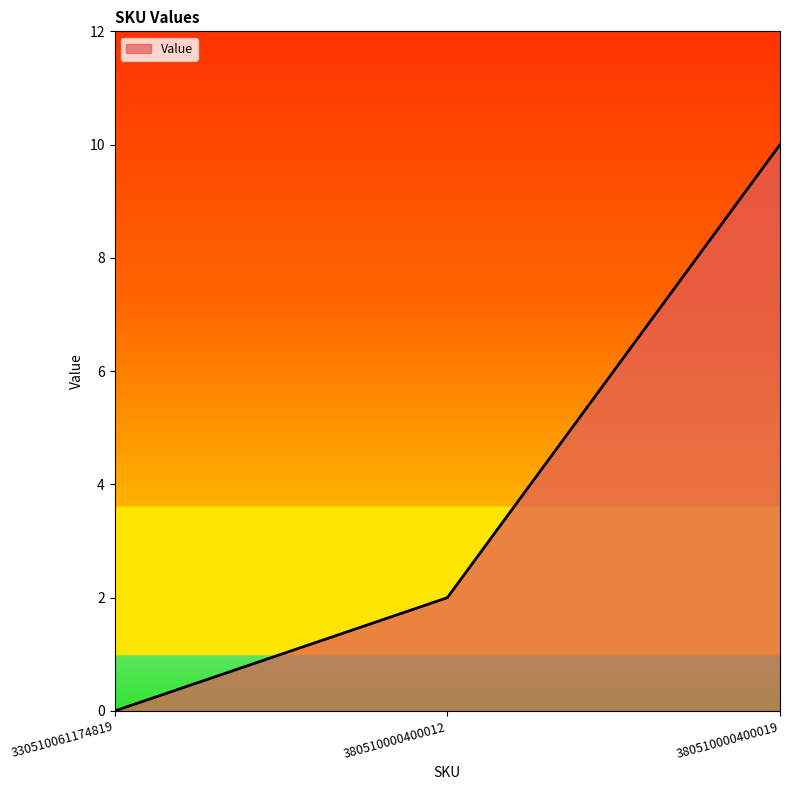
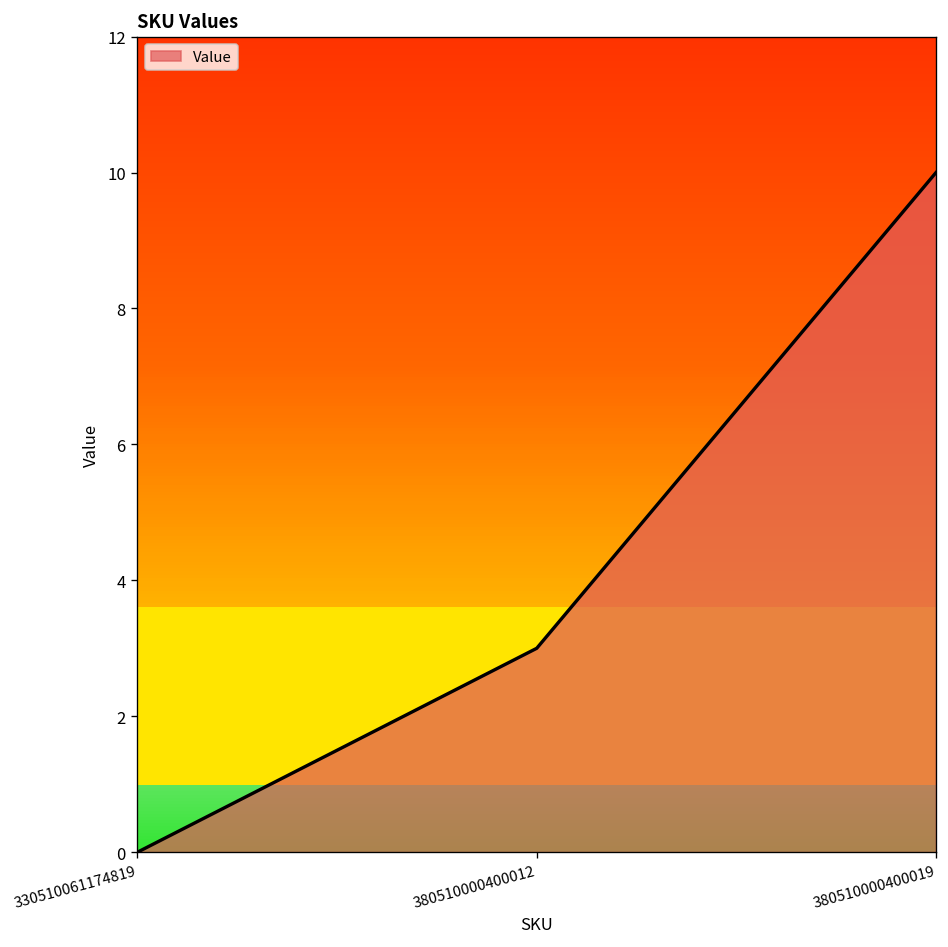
380510000400012: 2 -> 3
